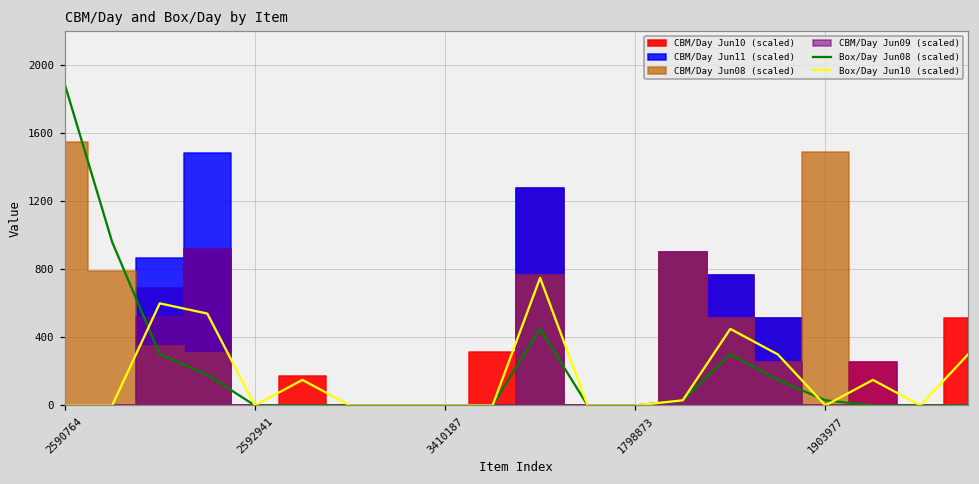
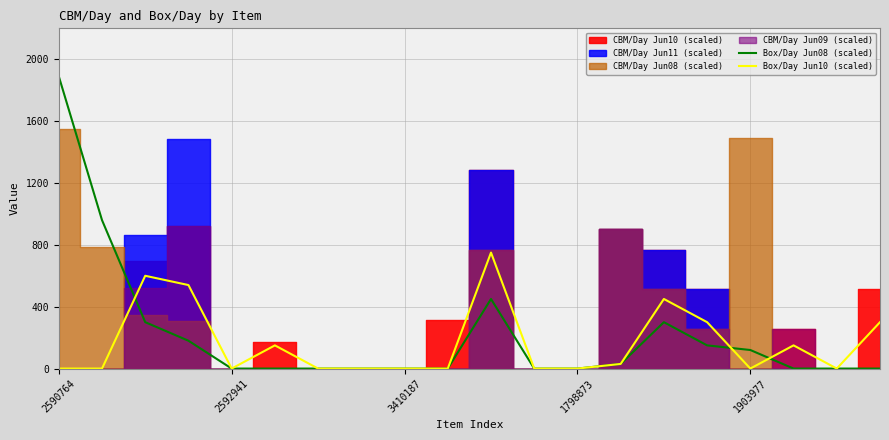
Box/Day Jun08 (scaled), 1903977: 30 -> 120
